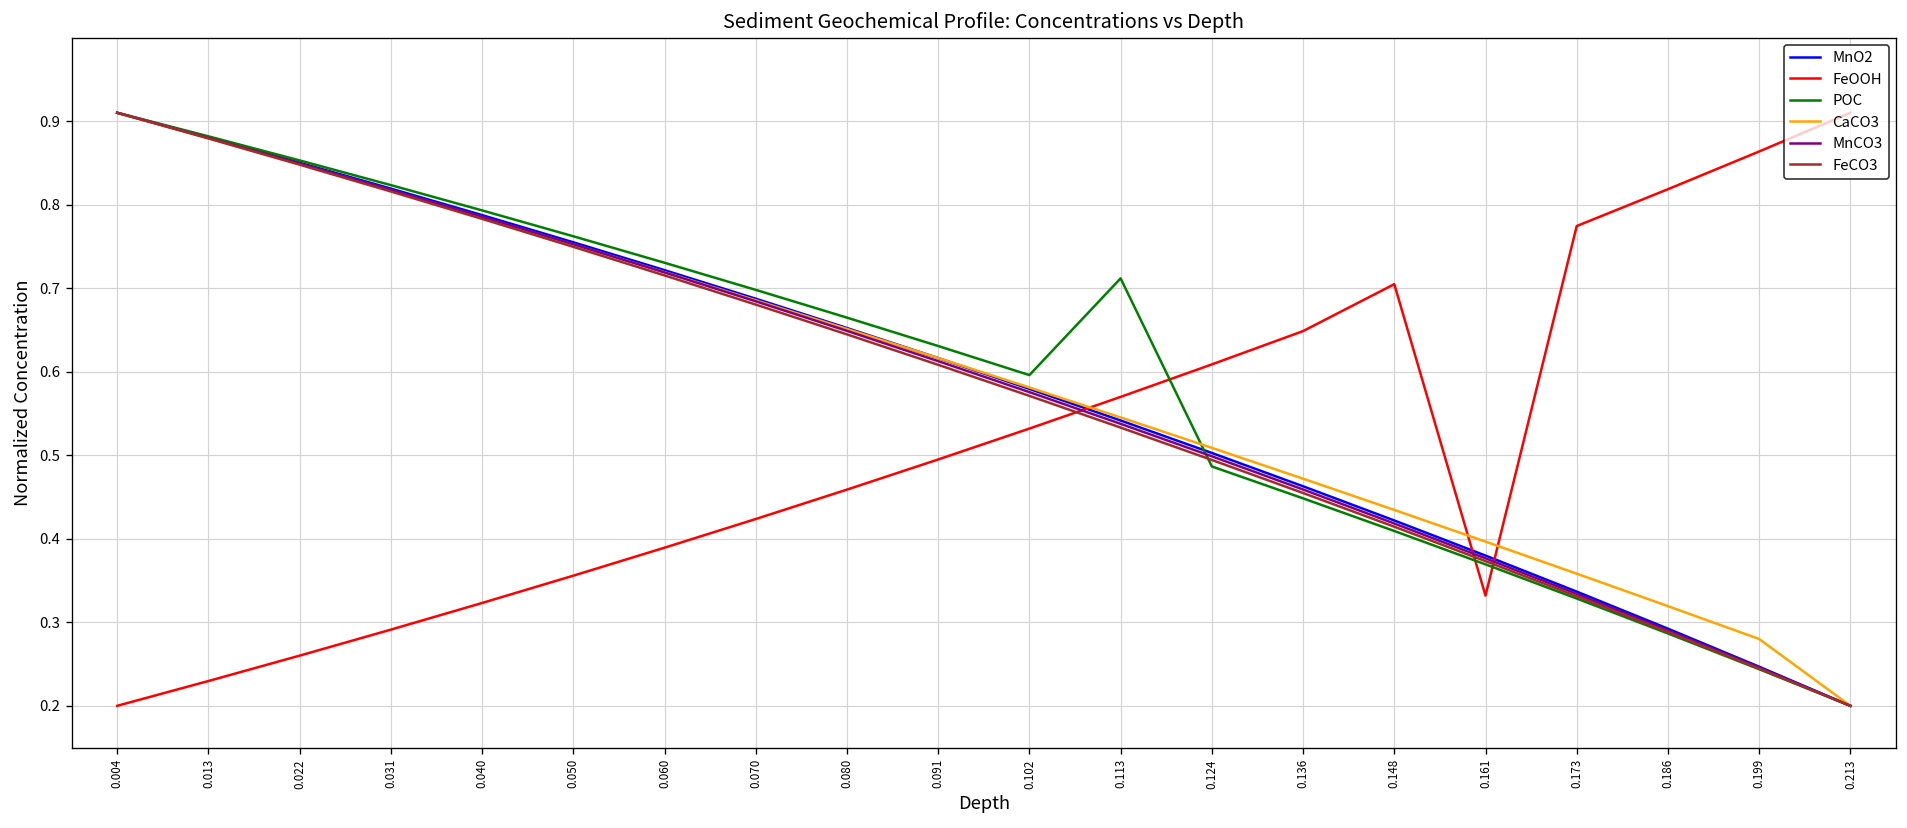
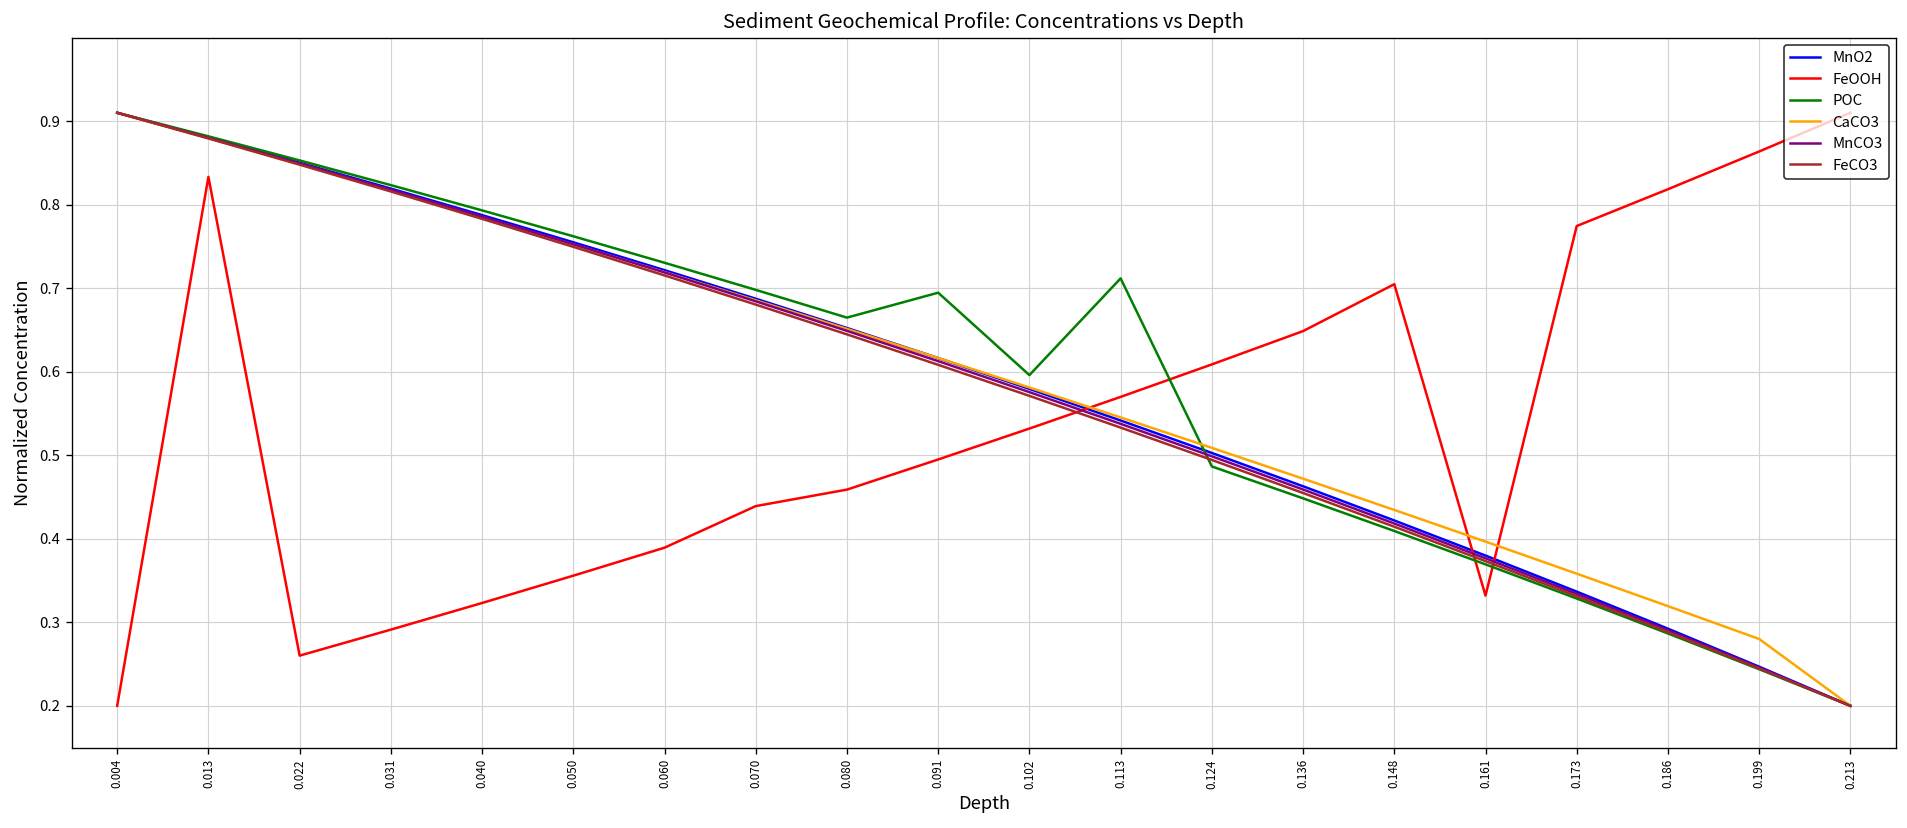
FeOOH, 0.013: 0.23 -> 0.83
FeOOH, 0.070: 0.42 -> 0.44
POC, 0.091: 0.63 -> 0.69
